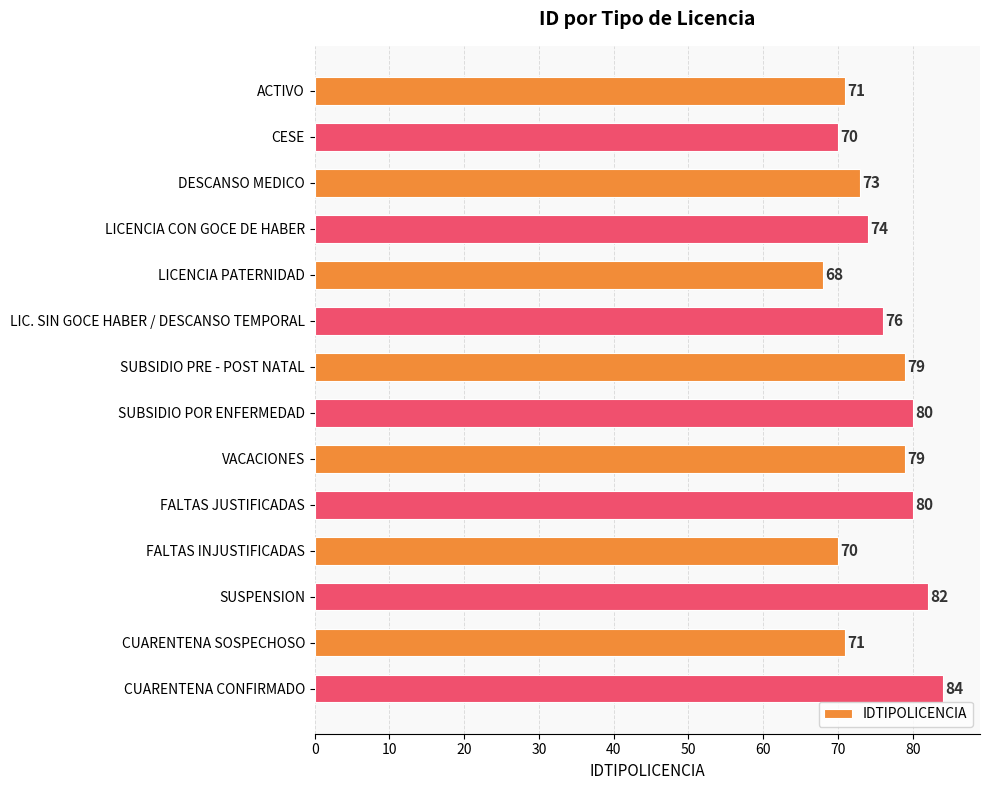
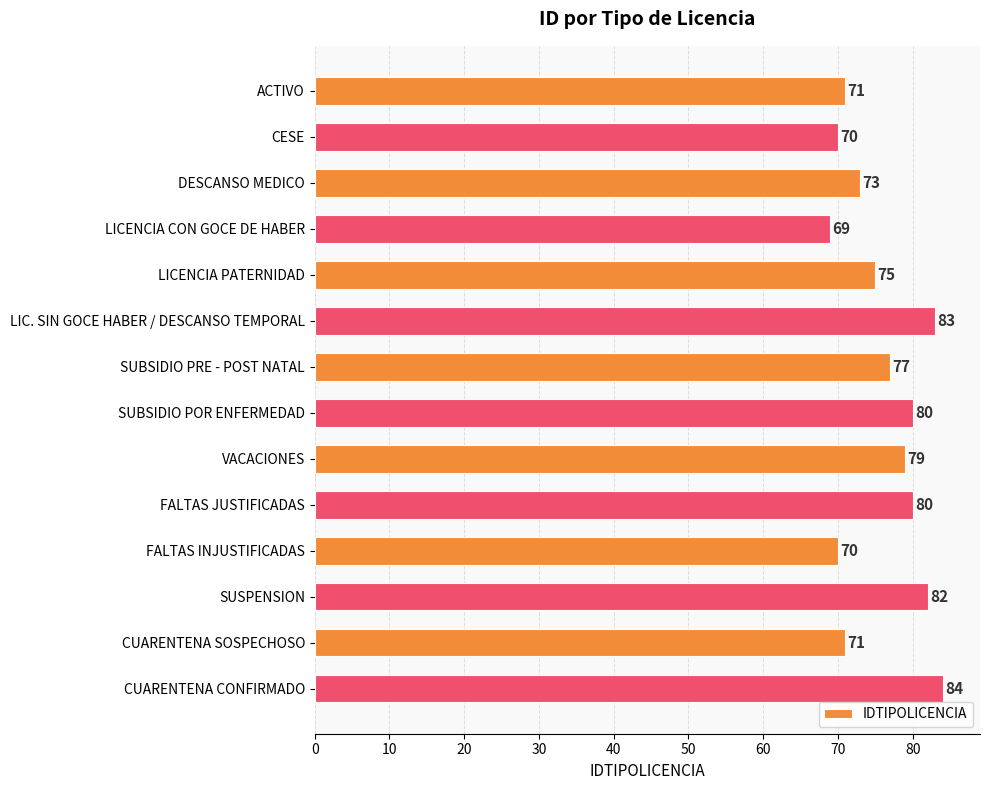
LICENCIA CON GOCE DE HABER: 74 -> 69
LICENCIA PATERNIDAD: 68 -> 75
LIC. SIN GOCE HABER / DESCANSO TEMPORAL: 76 -> 83
SUBSIDIO PRE - POST NATAL: 79 -> 77
